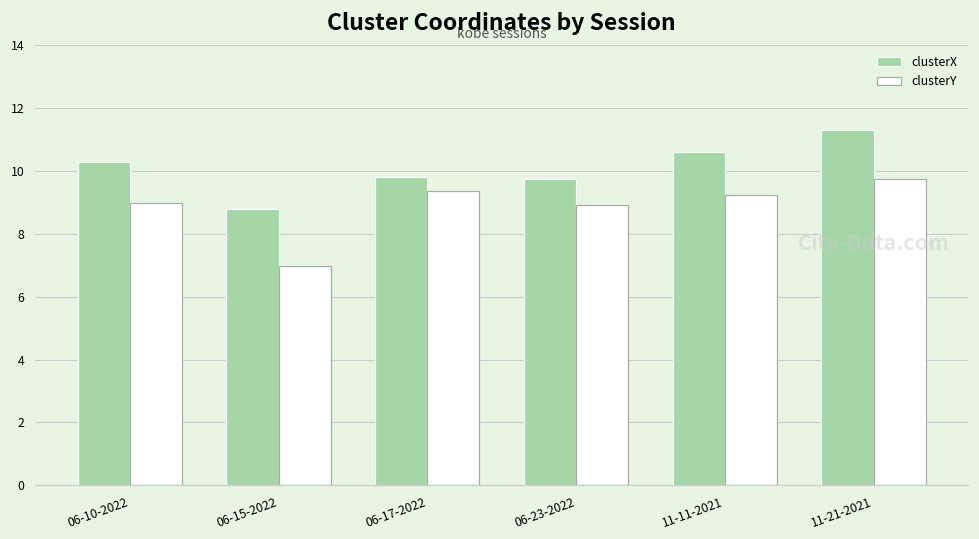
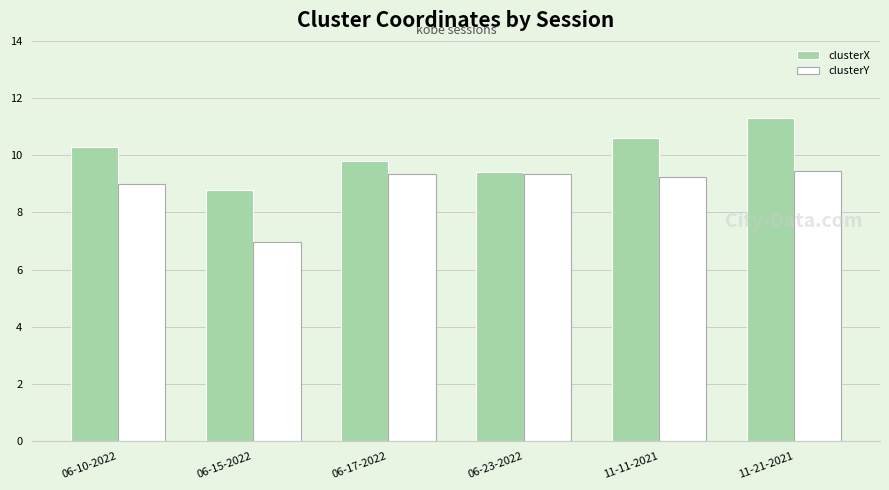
clusterX, 06-23-2022: 9.7 -> 9.4
clusterY, 06-23-2022: 8.9 -> 9.3
clusterY, 11-21-2021: 9.8 -> 9.4
